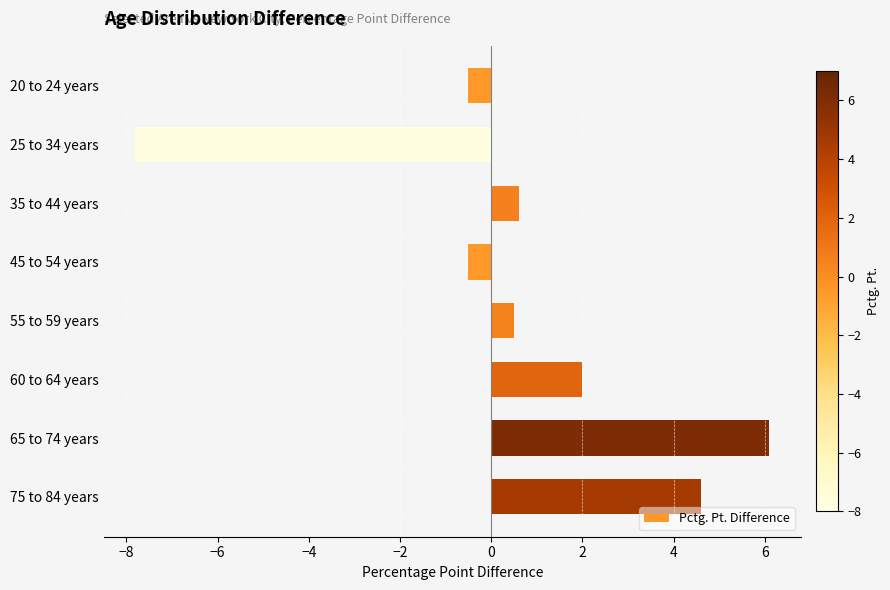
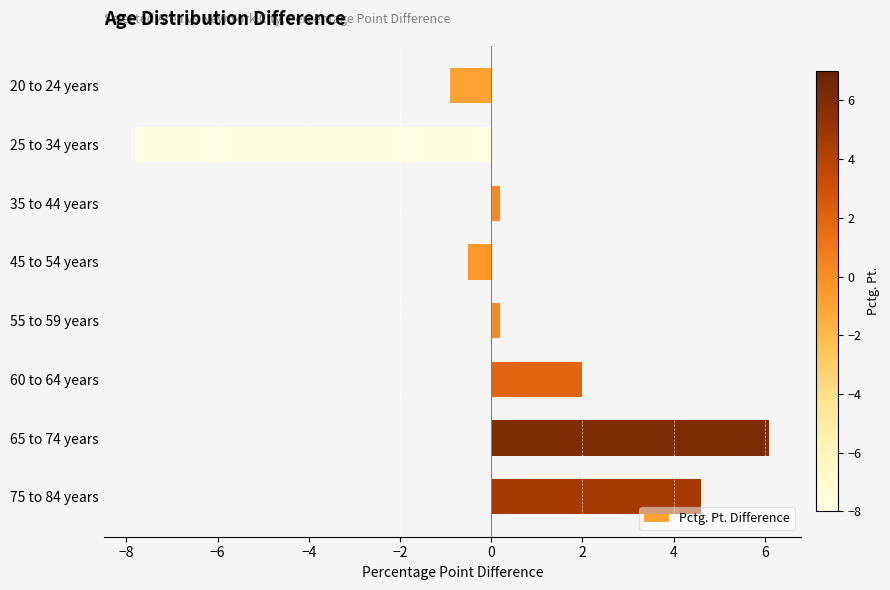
20 to 24 years: -0.5 -> -0.9
35 to 44 years: 0.6 -> 0.2
55 to 59 years: 0.5 -> 0.2
